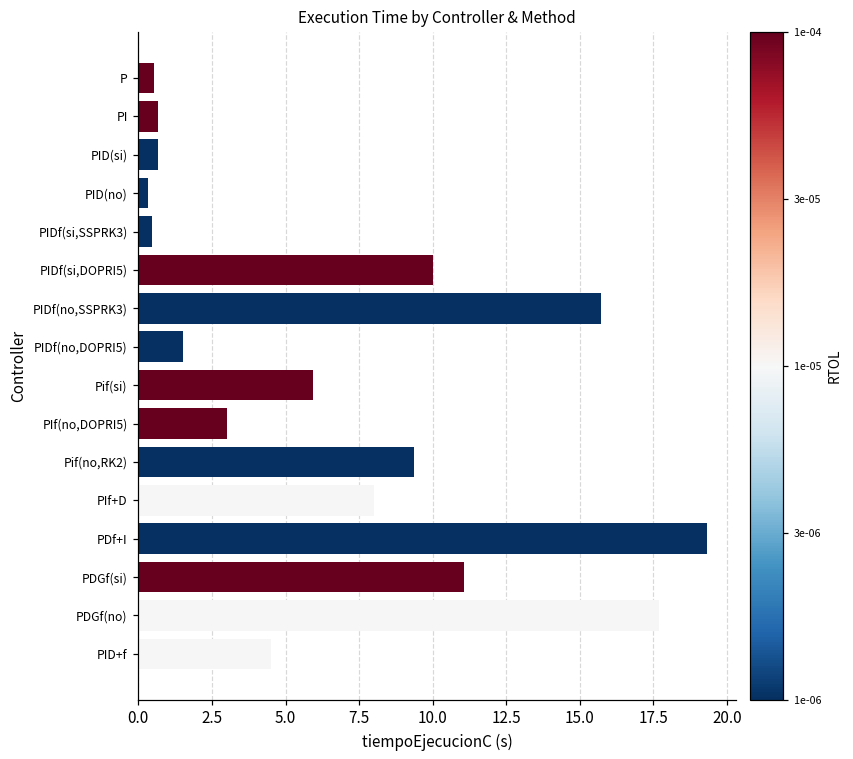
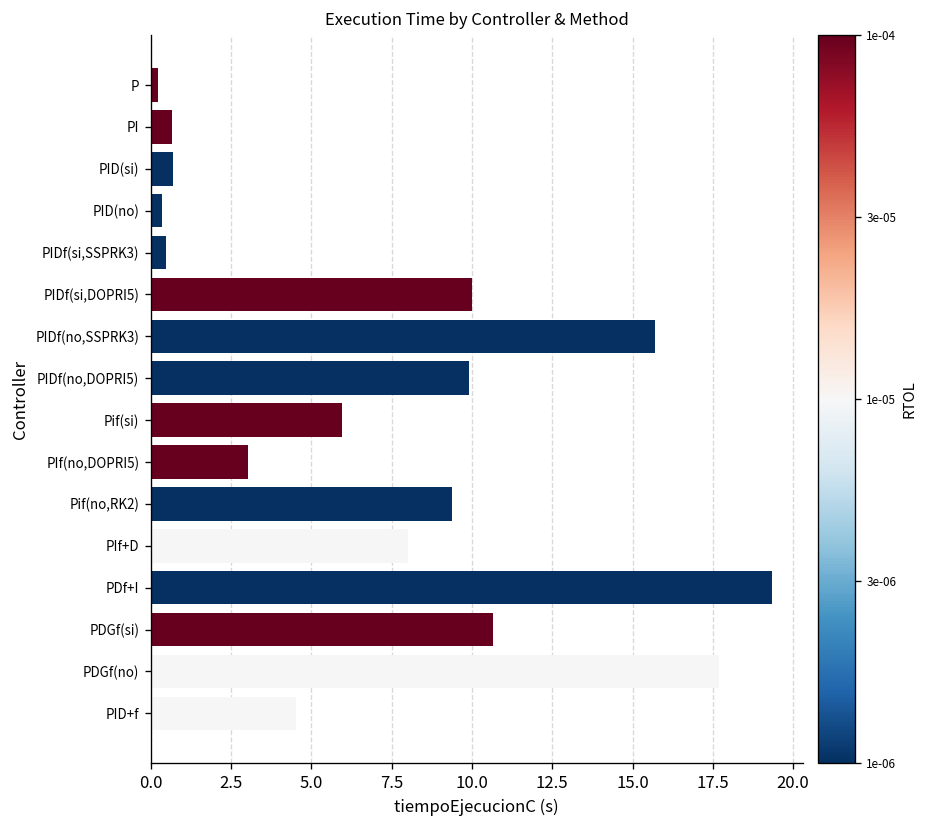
P: 0.5 -> 0.2
PIDf(no,DOPRI5): 1.5 -> 9.9
PDGf(si): 11.1 -> 10.6
